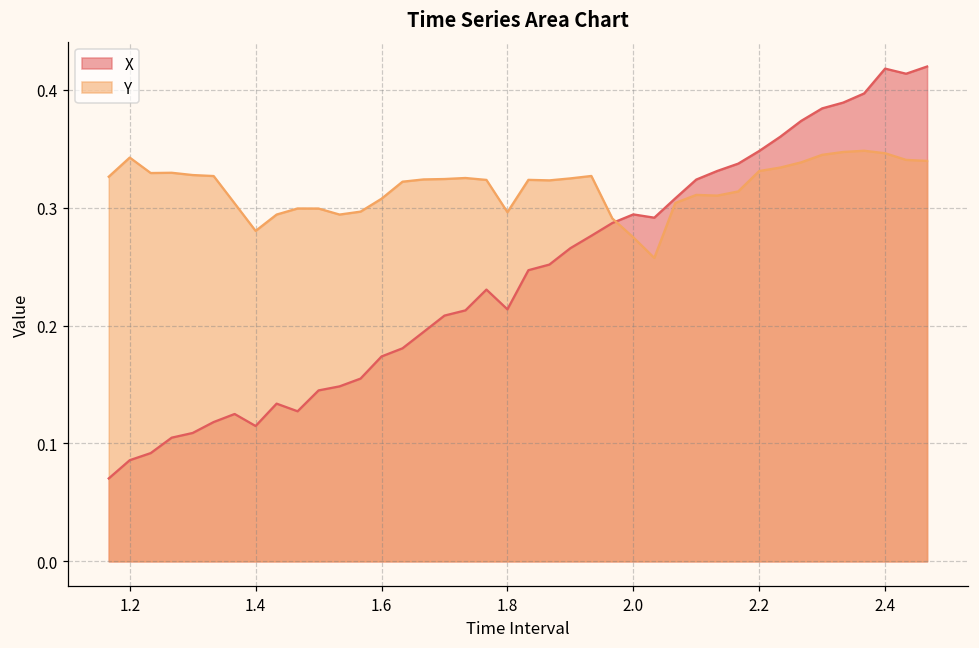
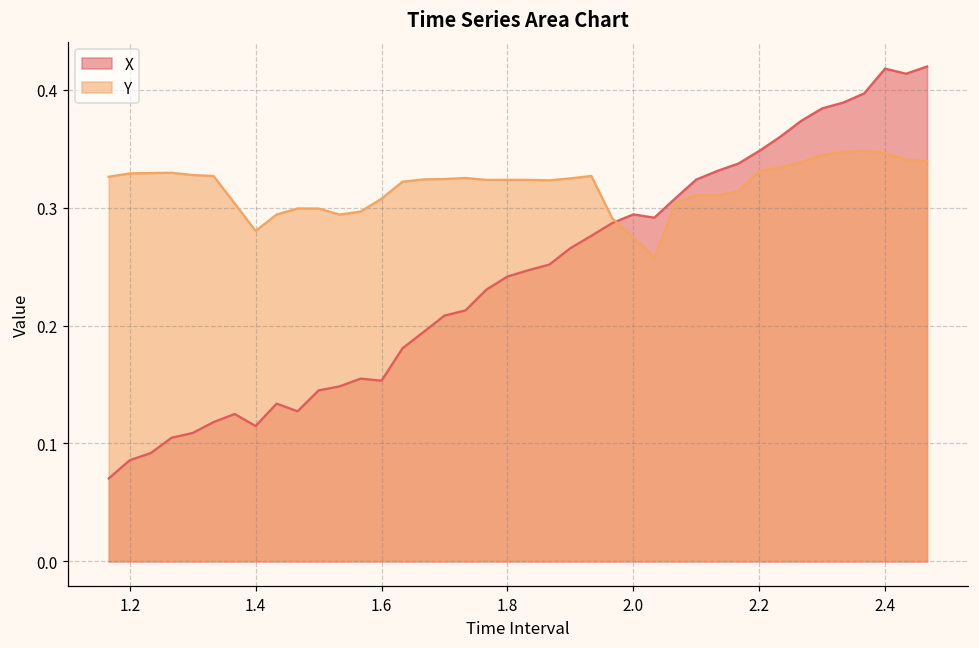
Y, 1.2: 0.342 -> 0.329
X, 1.6: 0.174 -> 0.153
X, 1.8: 0.214 -> 0.242
Y, 1.8: 0.296 -> 0.324
